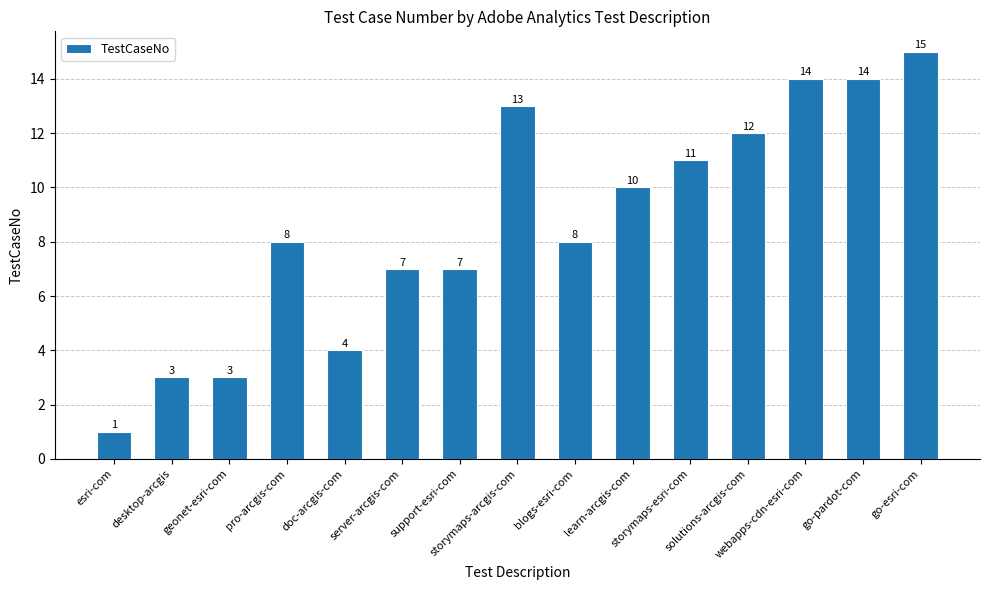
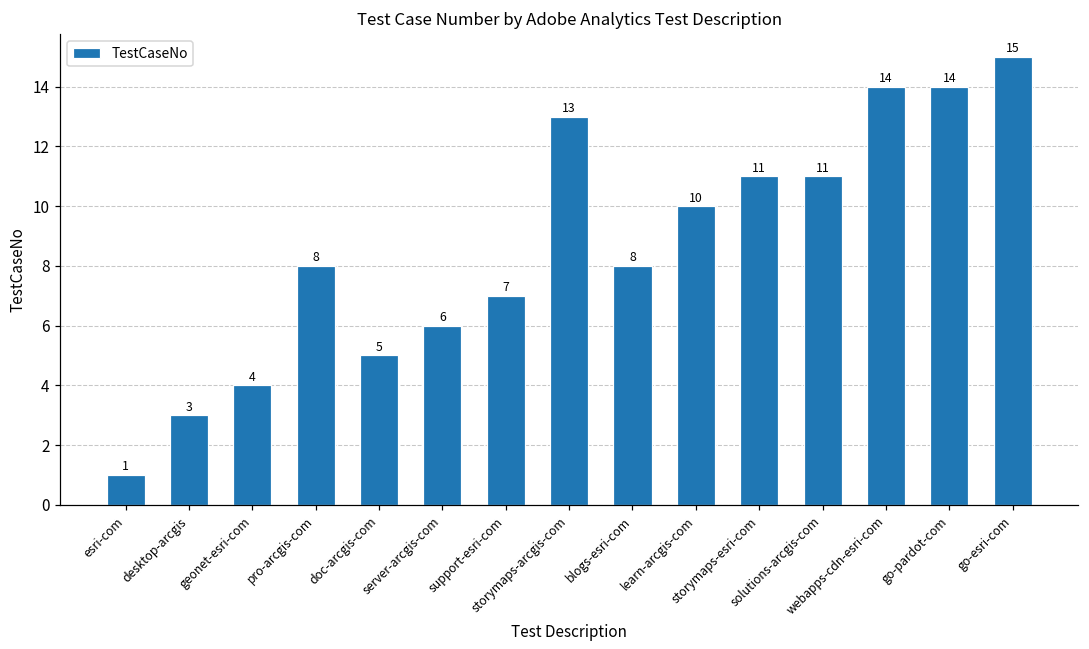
geonet-esri-com: 3 -> 4
doc-arcgis-com: 4 -> 5
server-arcgis-com: 7 -> 6
solutions-arcgis-com: 12 -> 11
